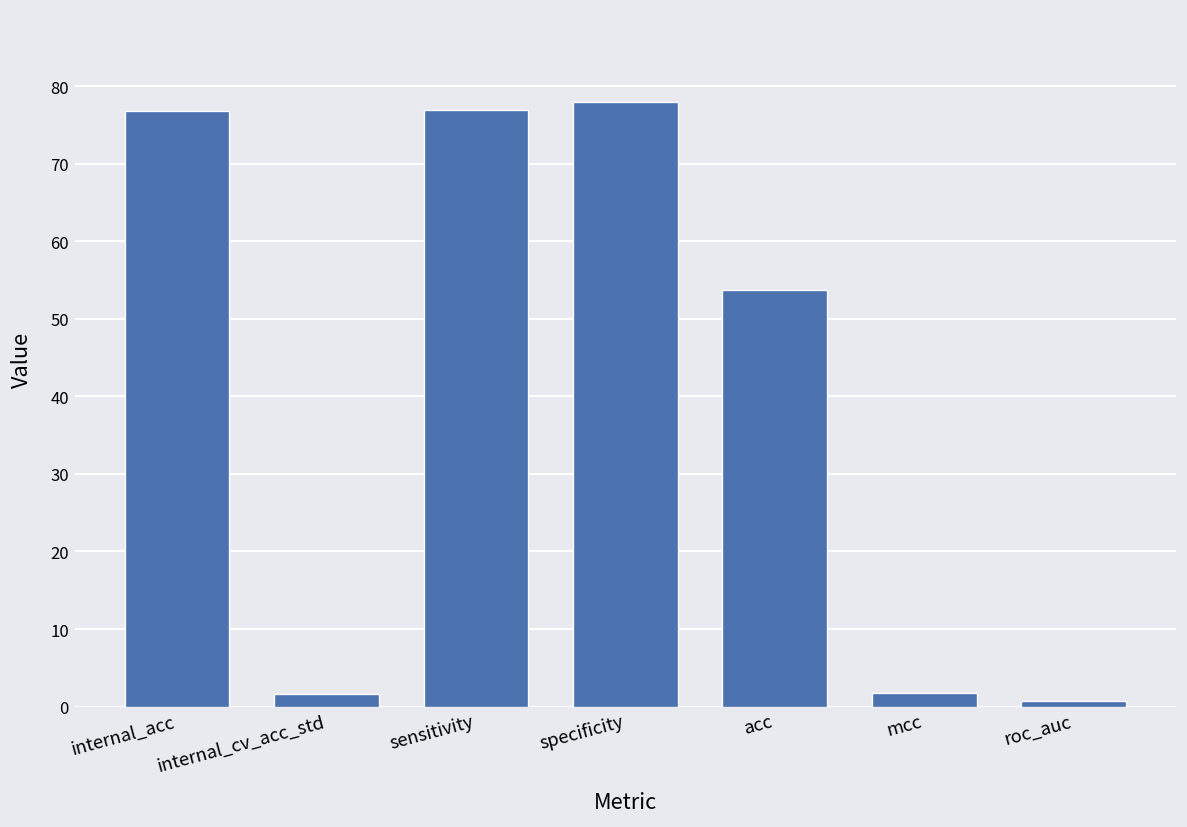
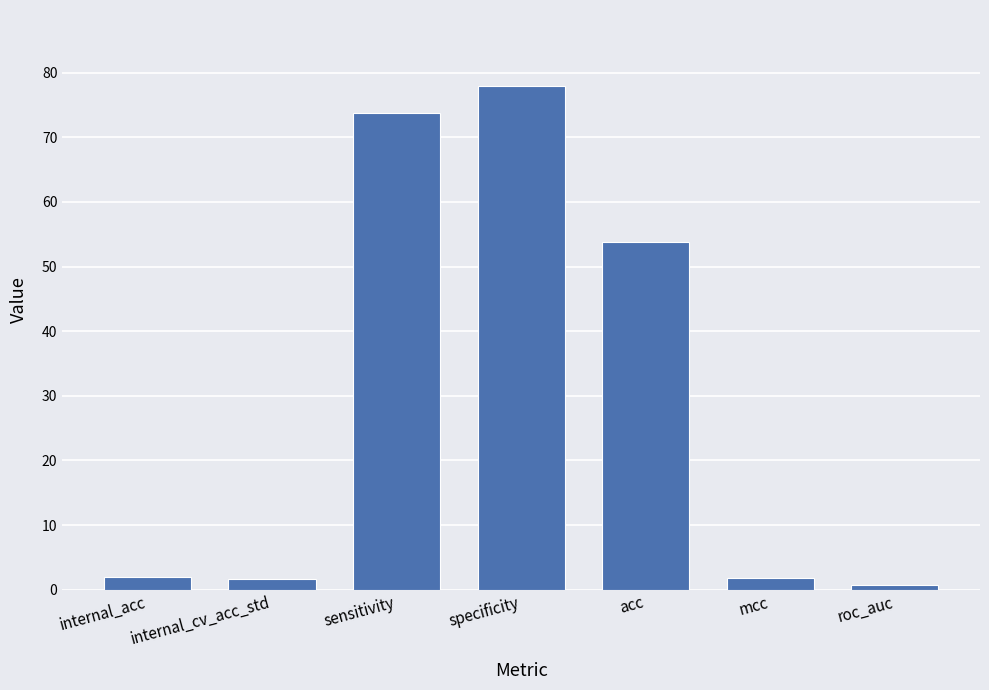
internal_acc: 77 -> 2
sensitivity: 77 -> 74
